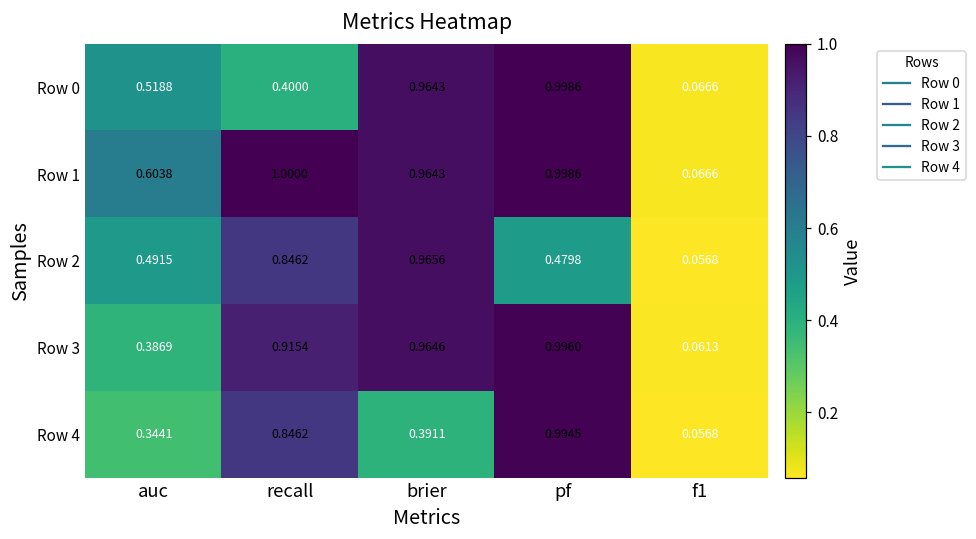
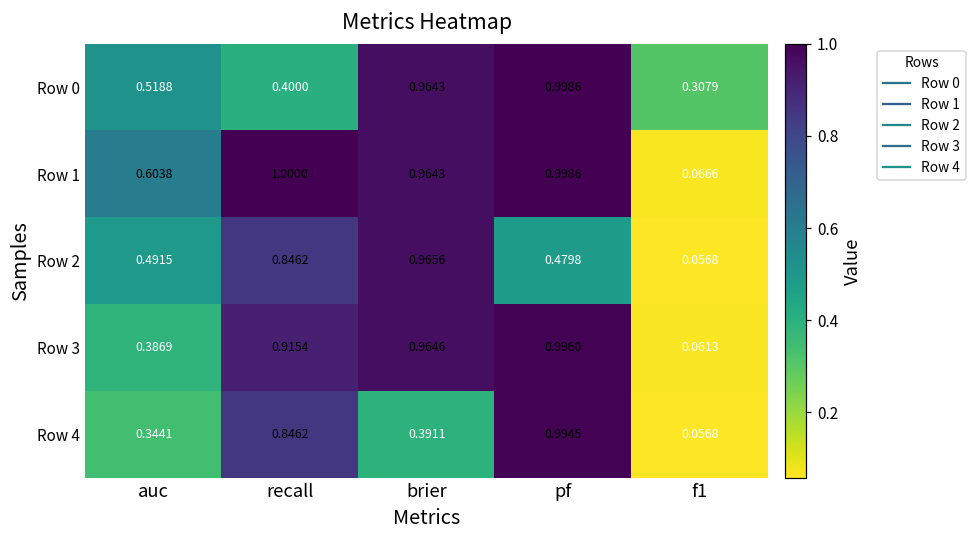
Row 0, f1: 0.0666 -> 0.3079
